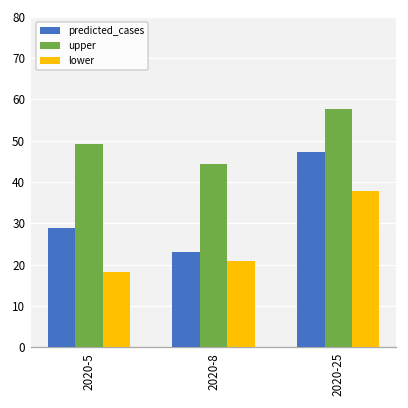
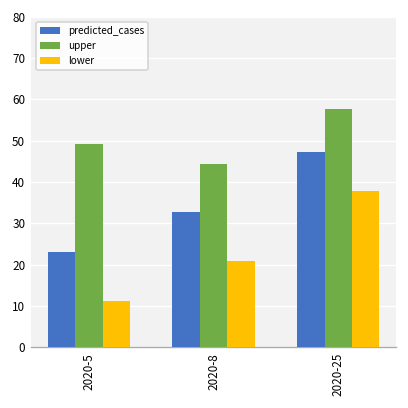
predicted_cases, 2020-5: 29 -> 23
lower, 2020-5: 18 -> 11
predicted_cases, 2020-8: 23 -> 33
